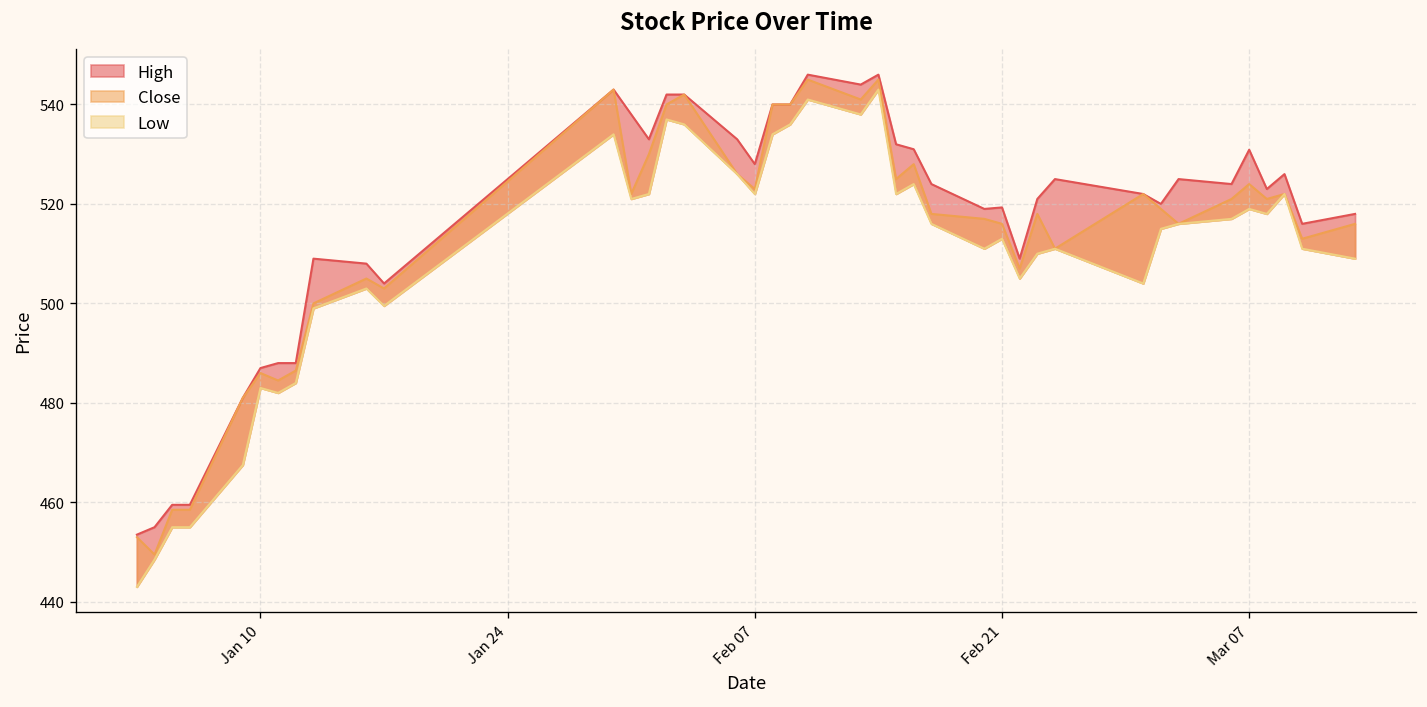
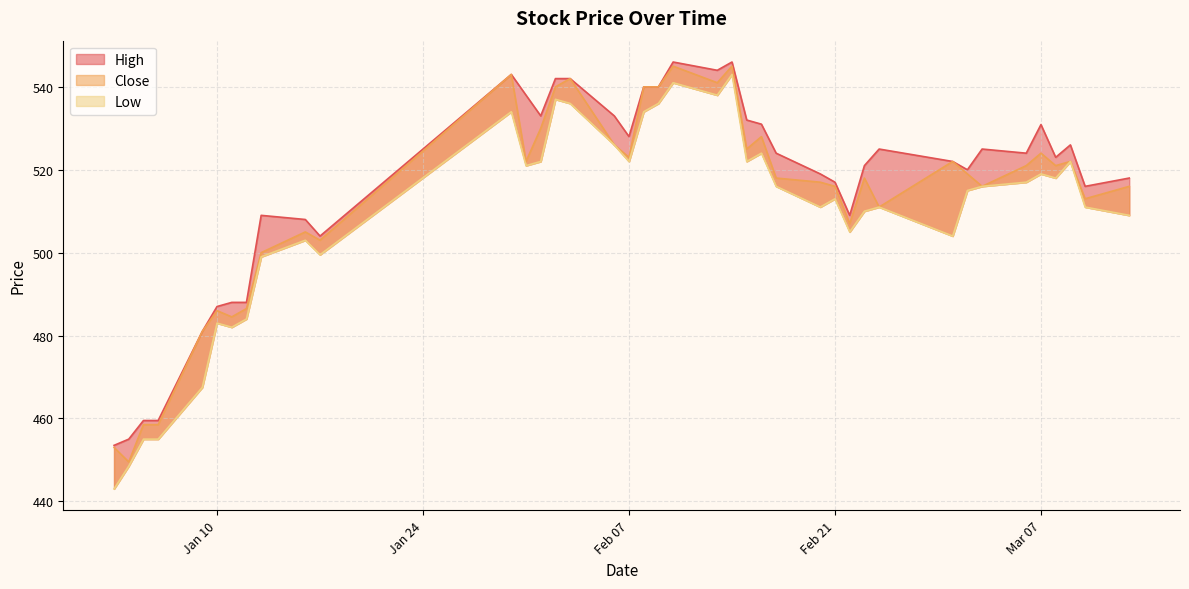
High, Feb 21: 519 -> 517
